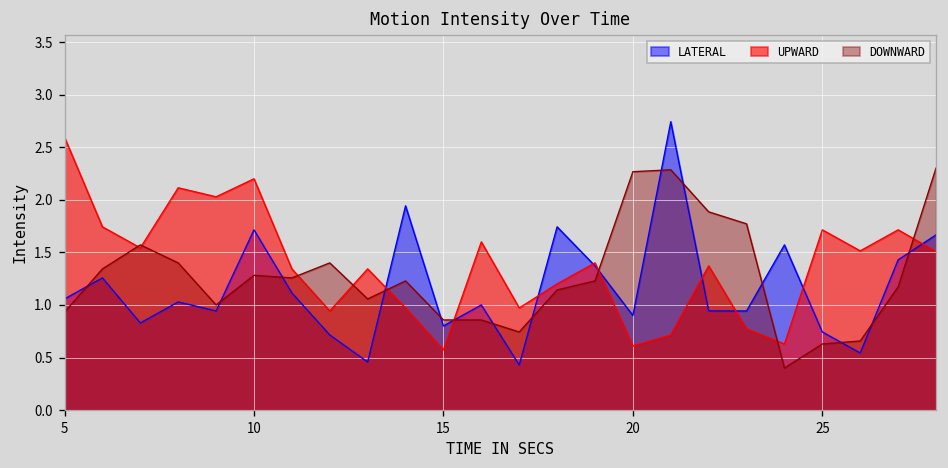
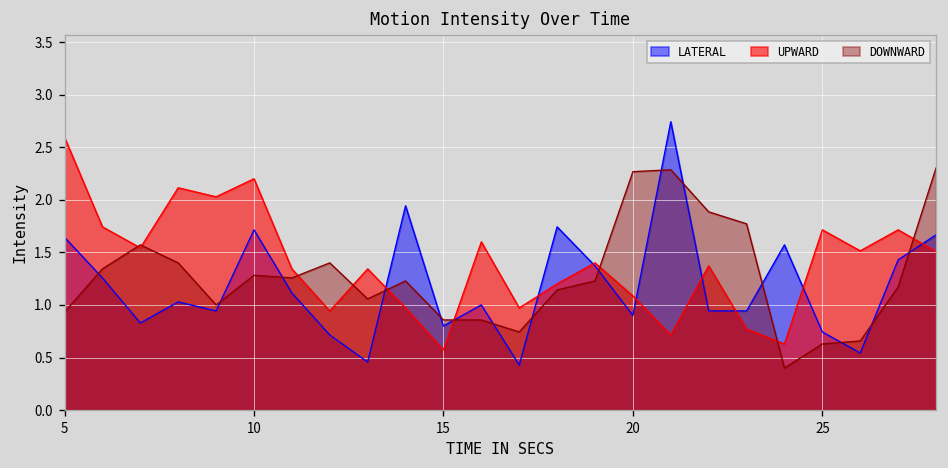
LATERAL, 5: 1.1 -> 1.6
UPWARD, 20: 0.6 -> 1.1
